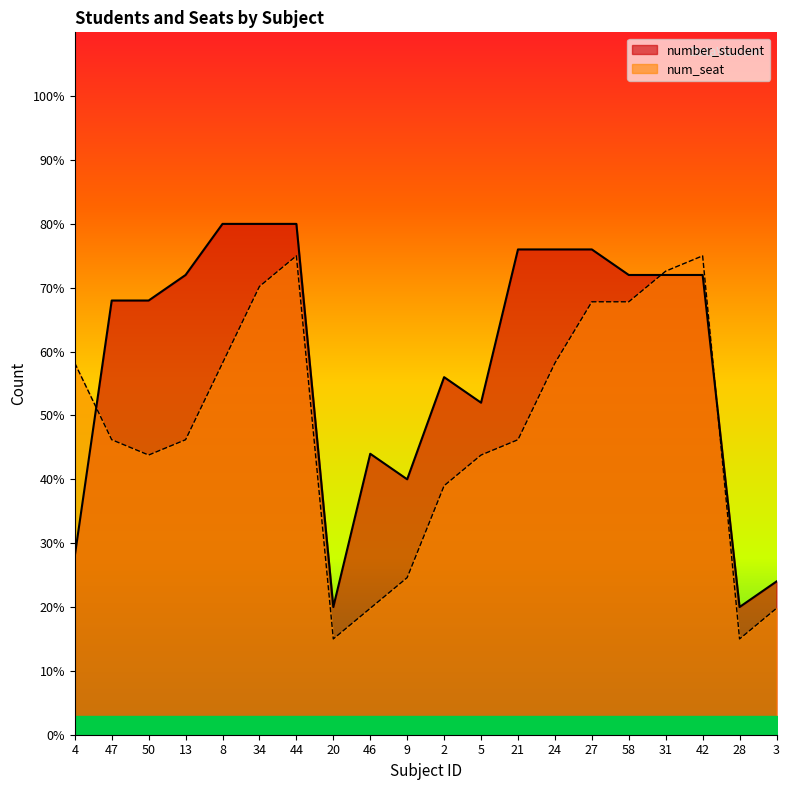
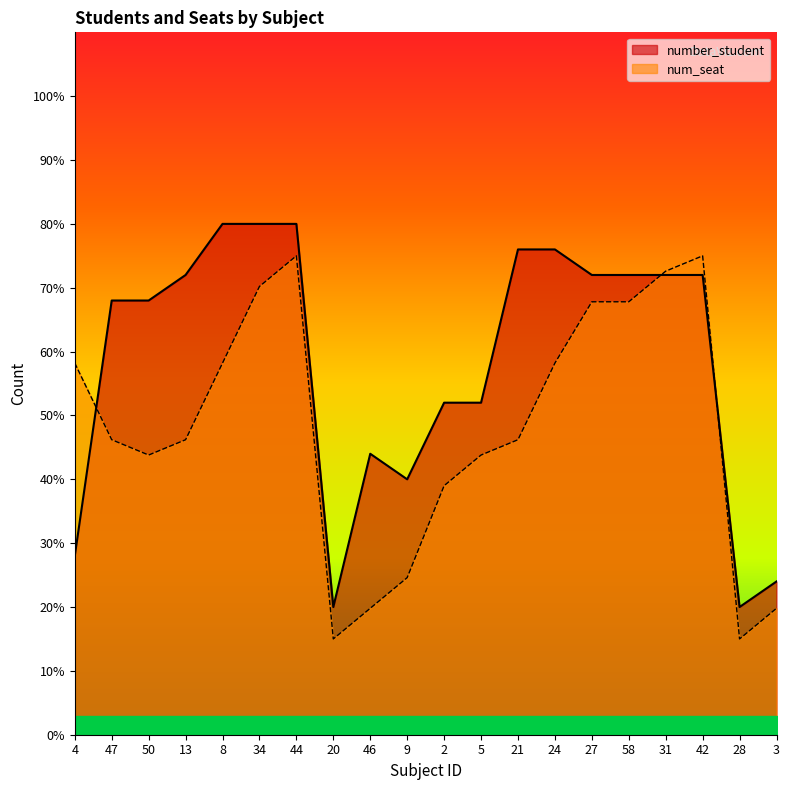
number_student, 2: 56% -> 52%
number_student, 27: 76% -> 72%
